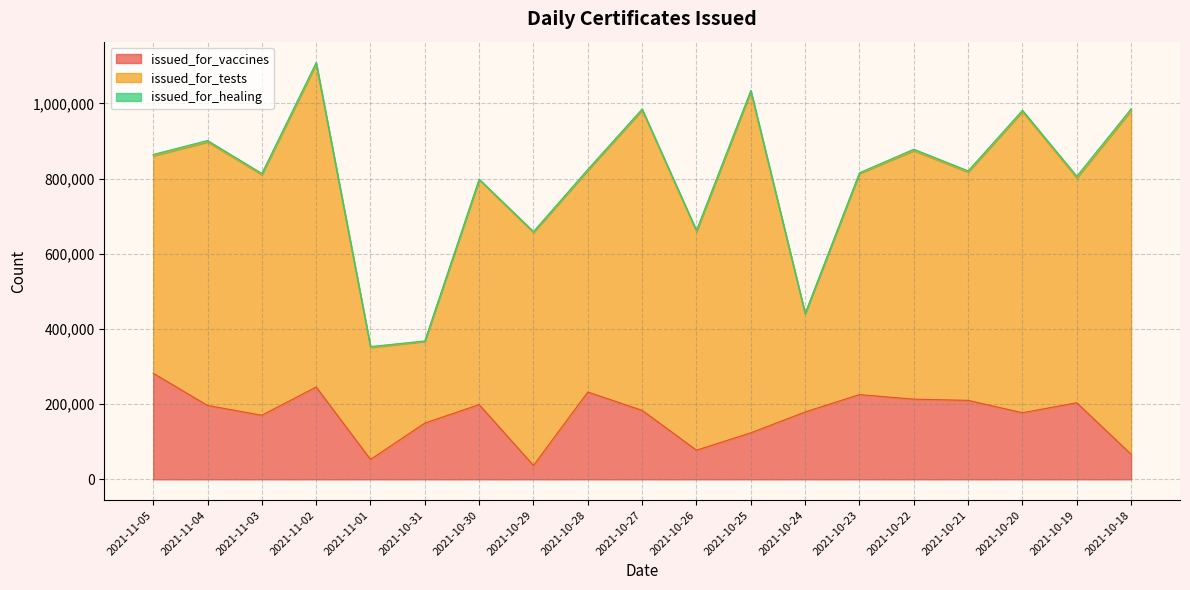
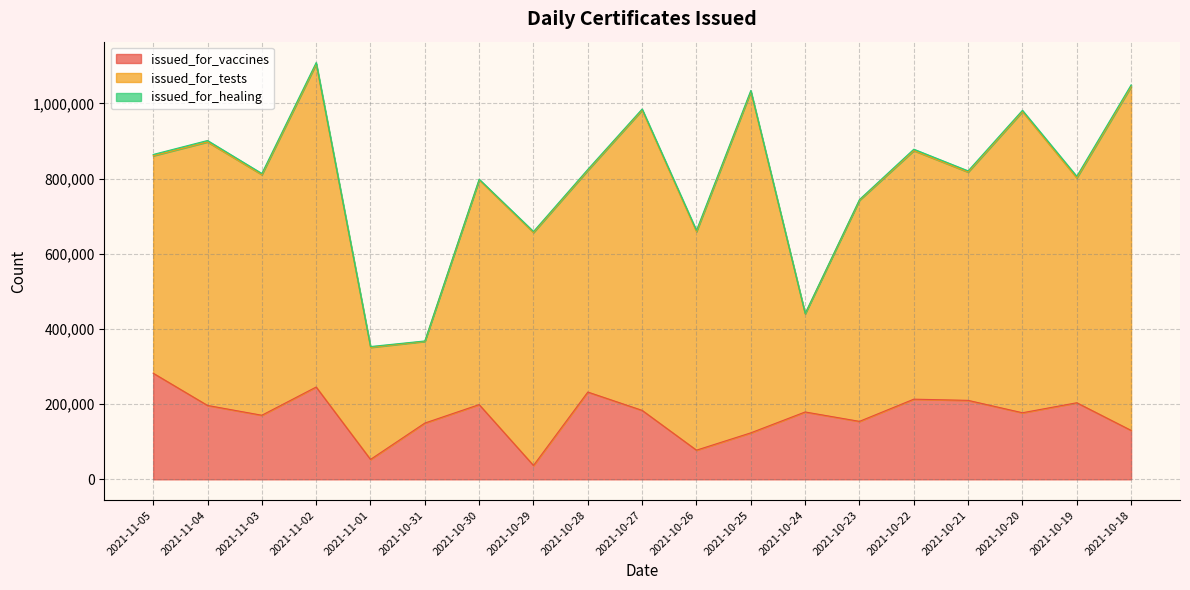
issued_for_vaccines, 2021-10-23: 230,000 -> 150,000
issued_for_vaccines, 2021-10-18: 70,000 -> 130,000
